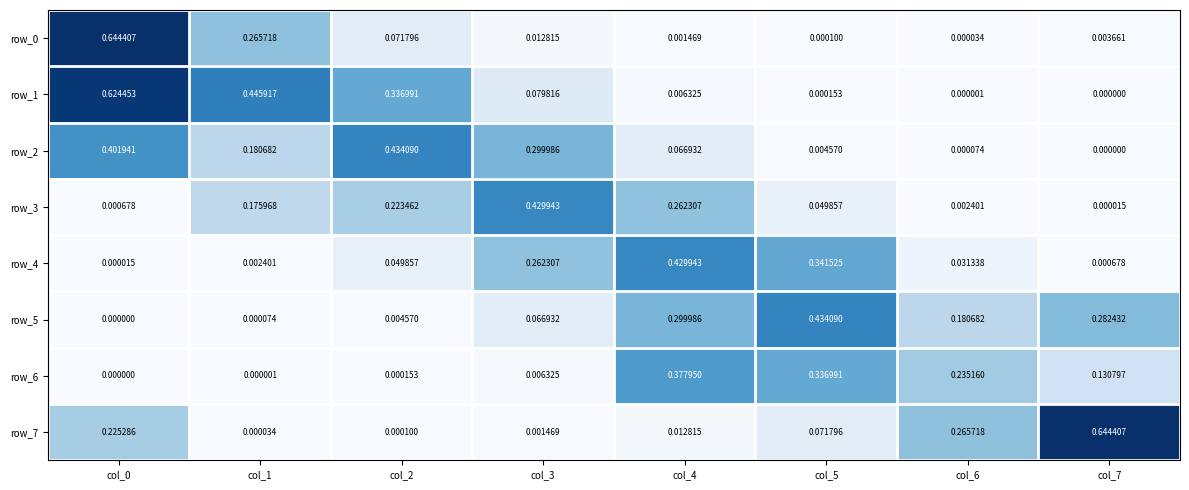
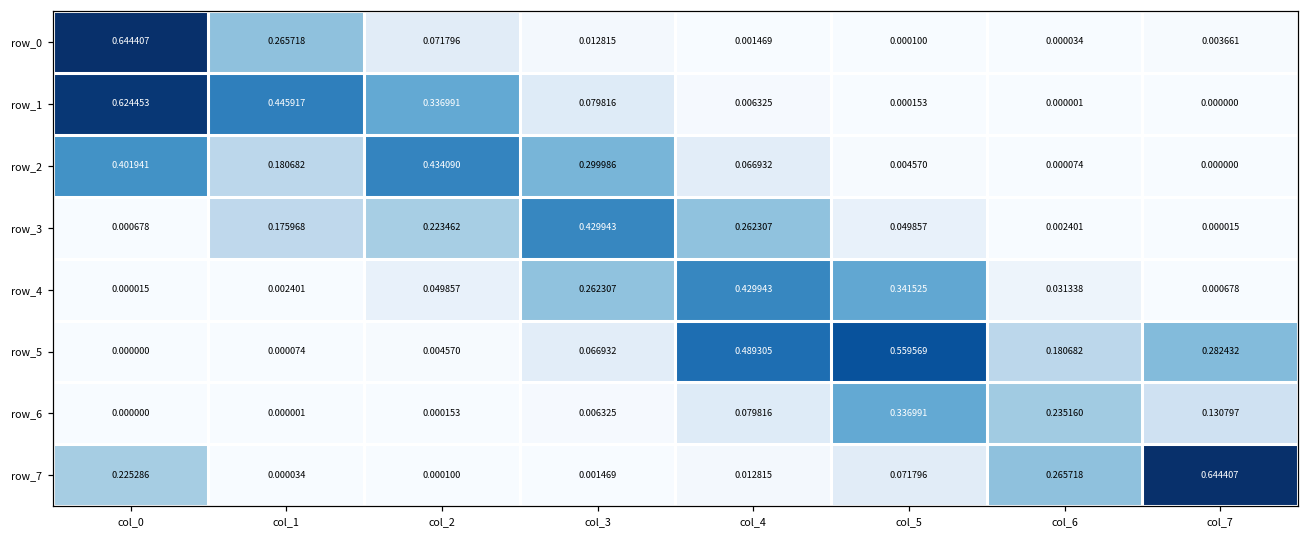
row_5, col_4: 0.299986 -> 0.489305
row_5, col_5: 0.434090 -> 0.559569
row_6, col_4: 0.377950 -> 0.079816
